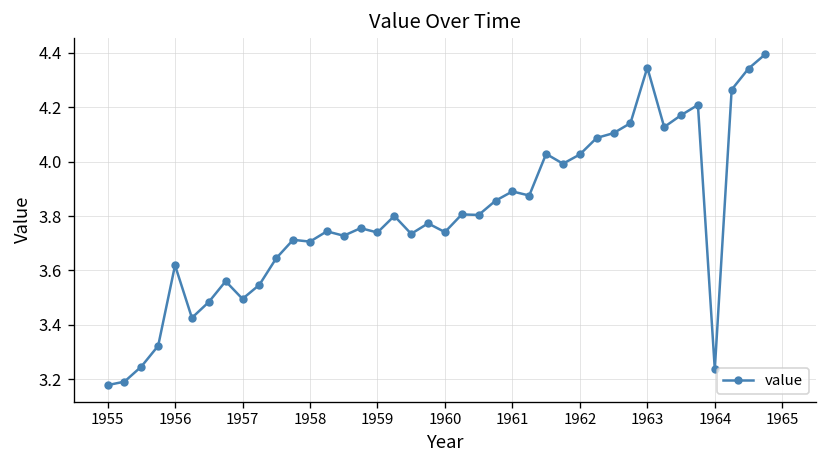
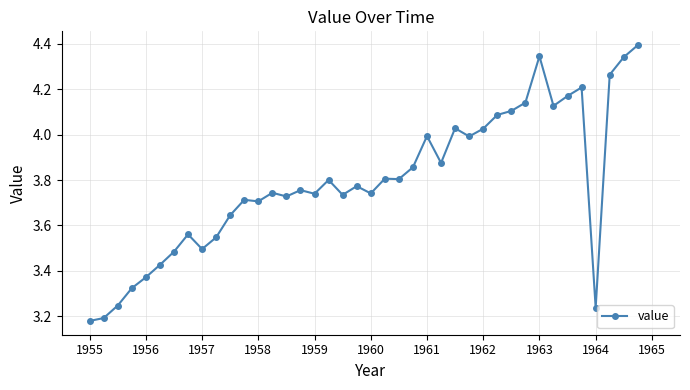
1956: 3.62 -> 3.37
1961: 3.89 -> 3.99
